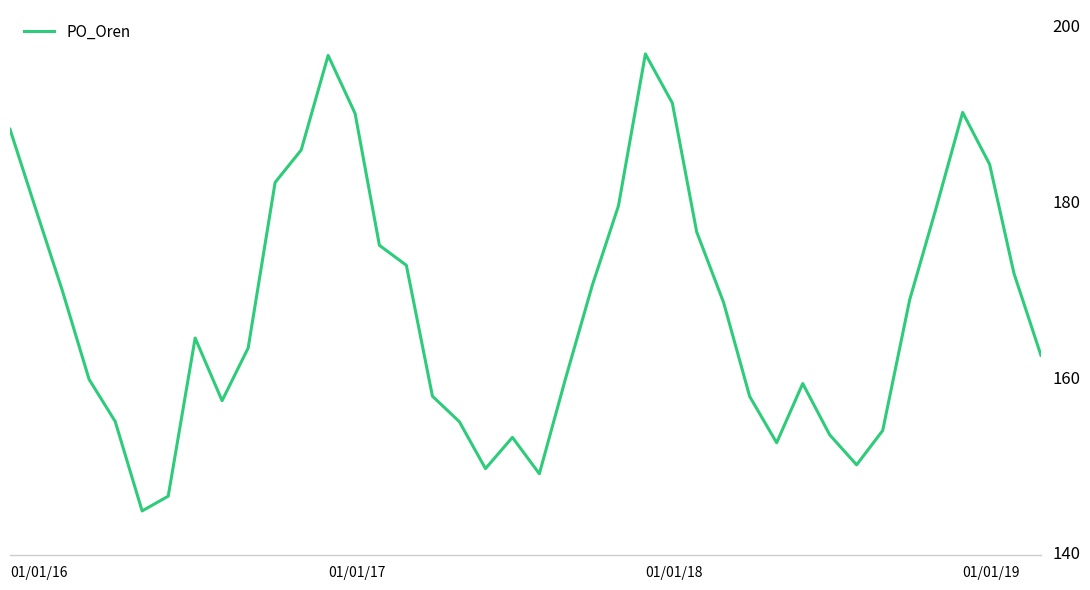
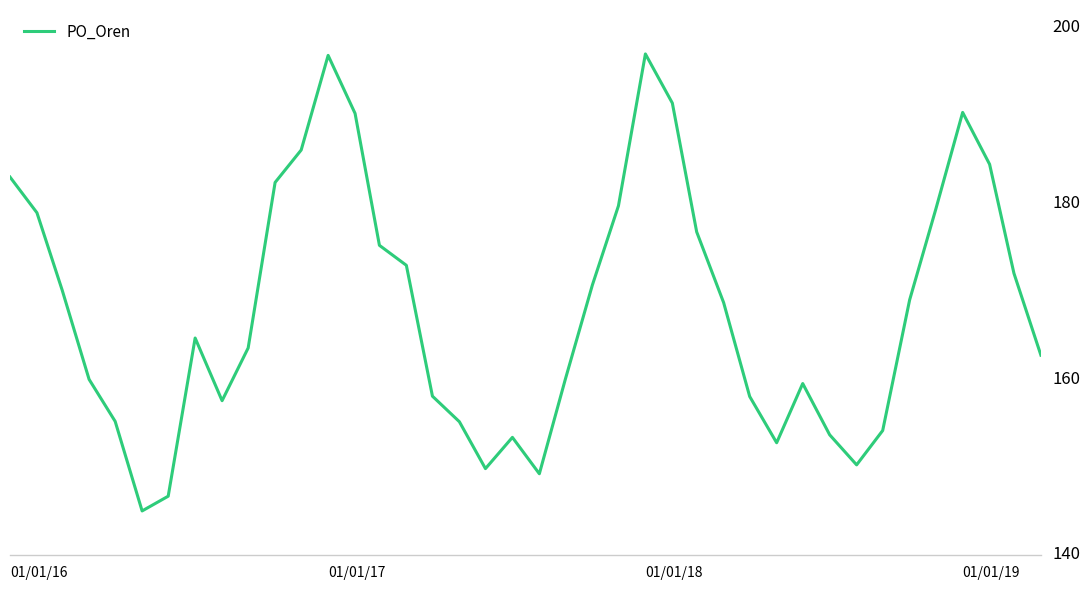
01/01/16: 188 -> 183
